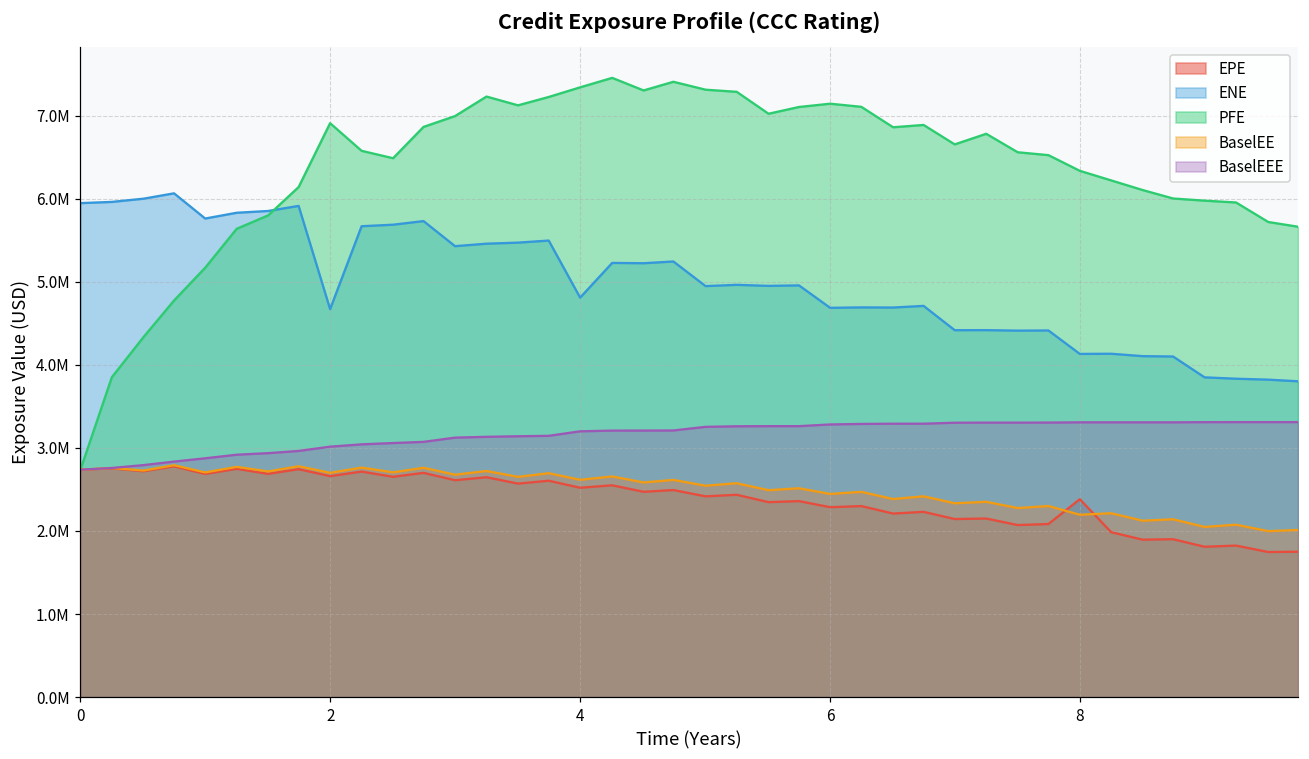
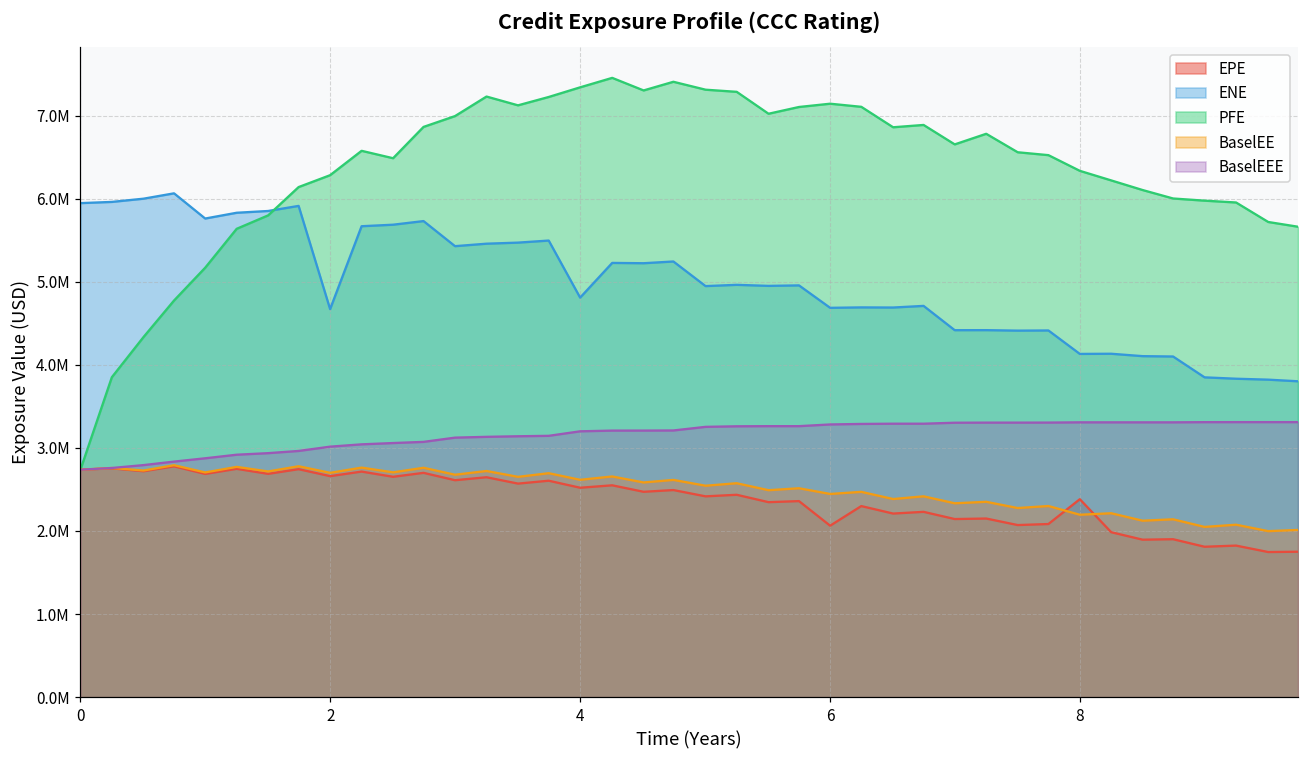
PFE, 2: 6900000 -> 6300000
EPE, 6: 2300000 -> 2100000
